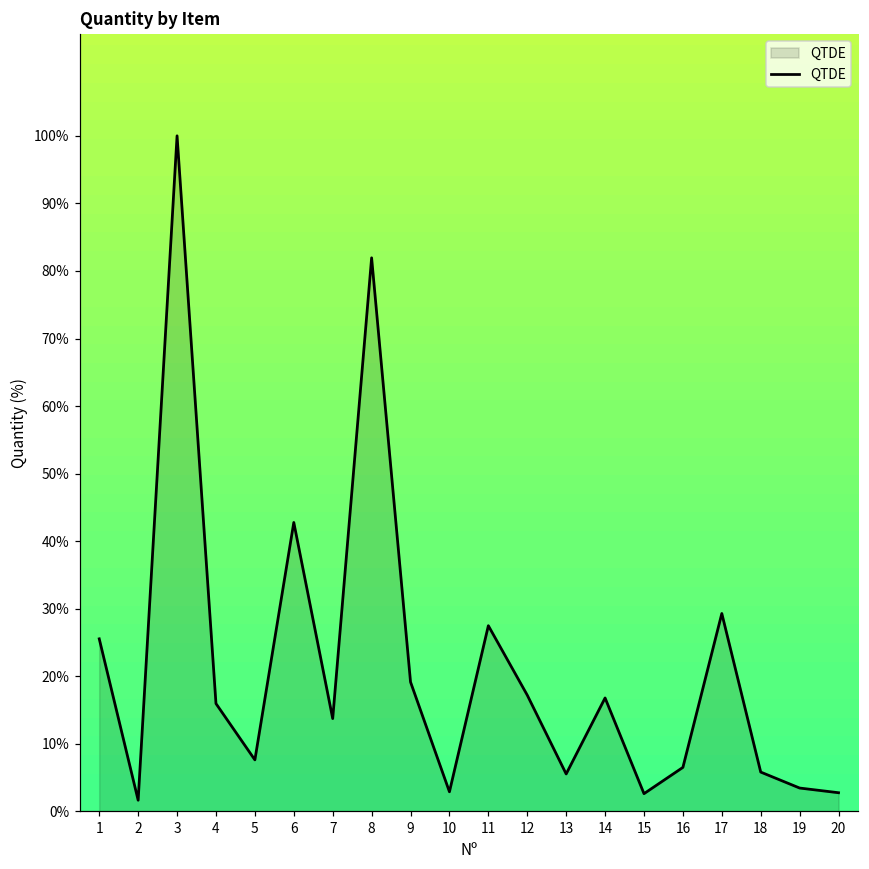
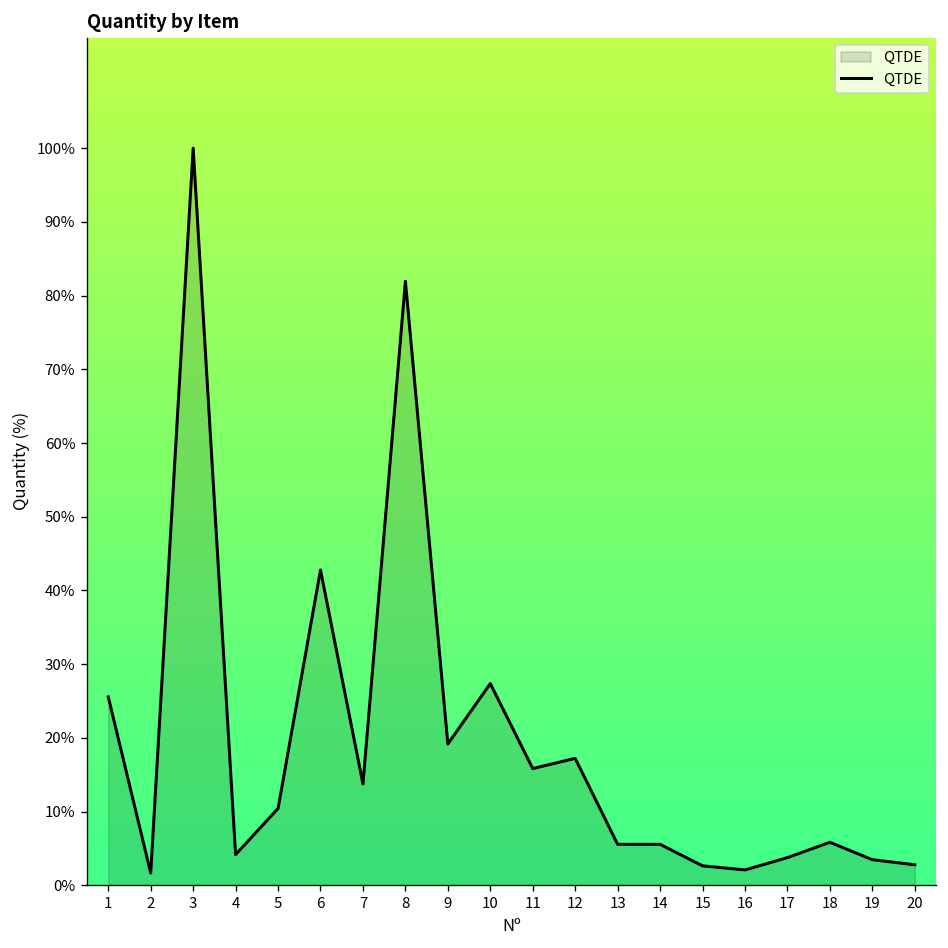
4: 16% -> 4%
5: 8% -> 10%
10: 3% -> 27%
11: 28% -> 16%
14: 17% -> 6%
16: 7% -> 2%
17: 29% -> 4%
